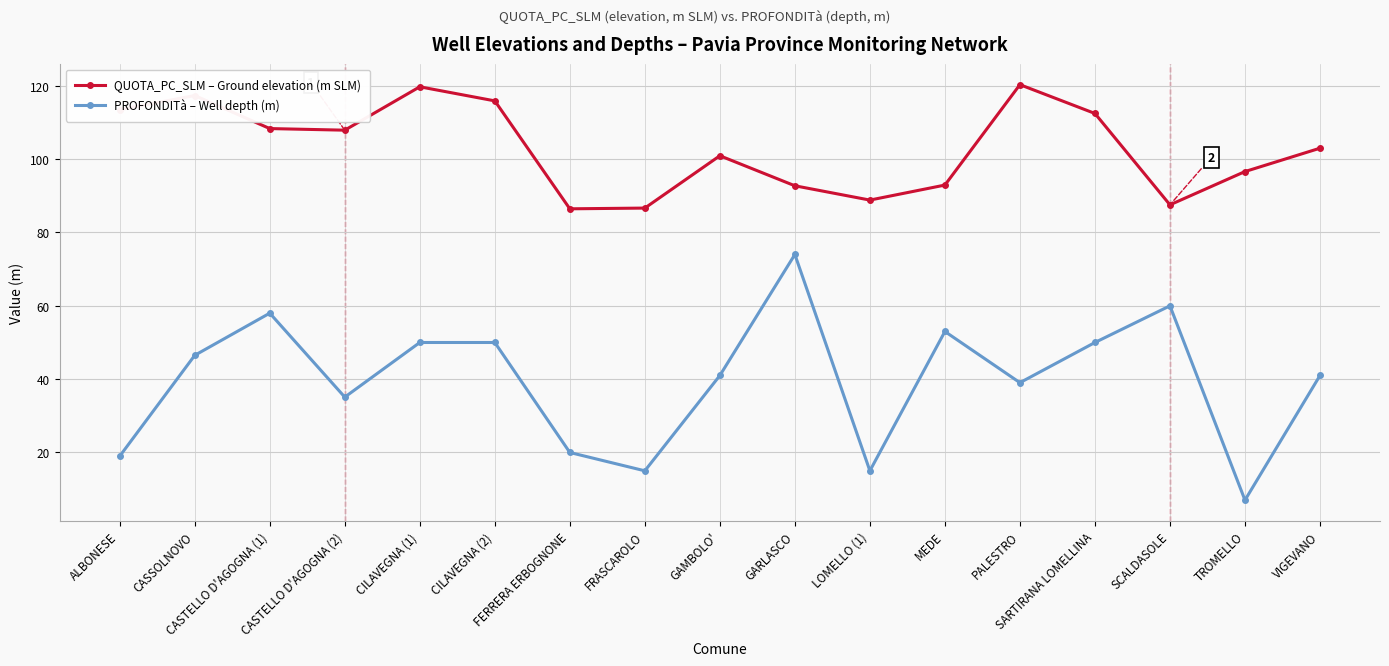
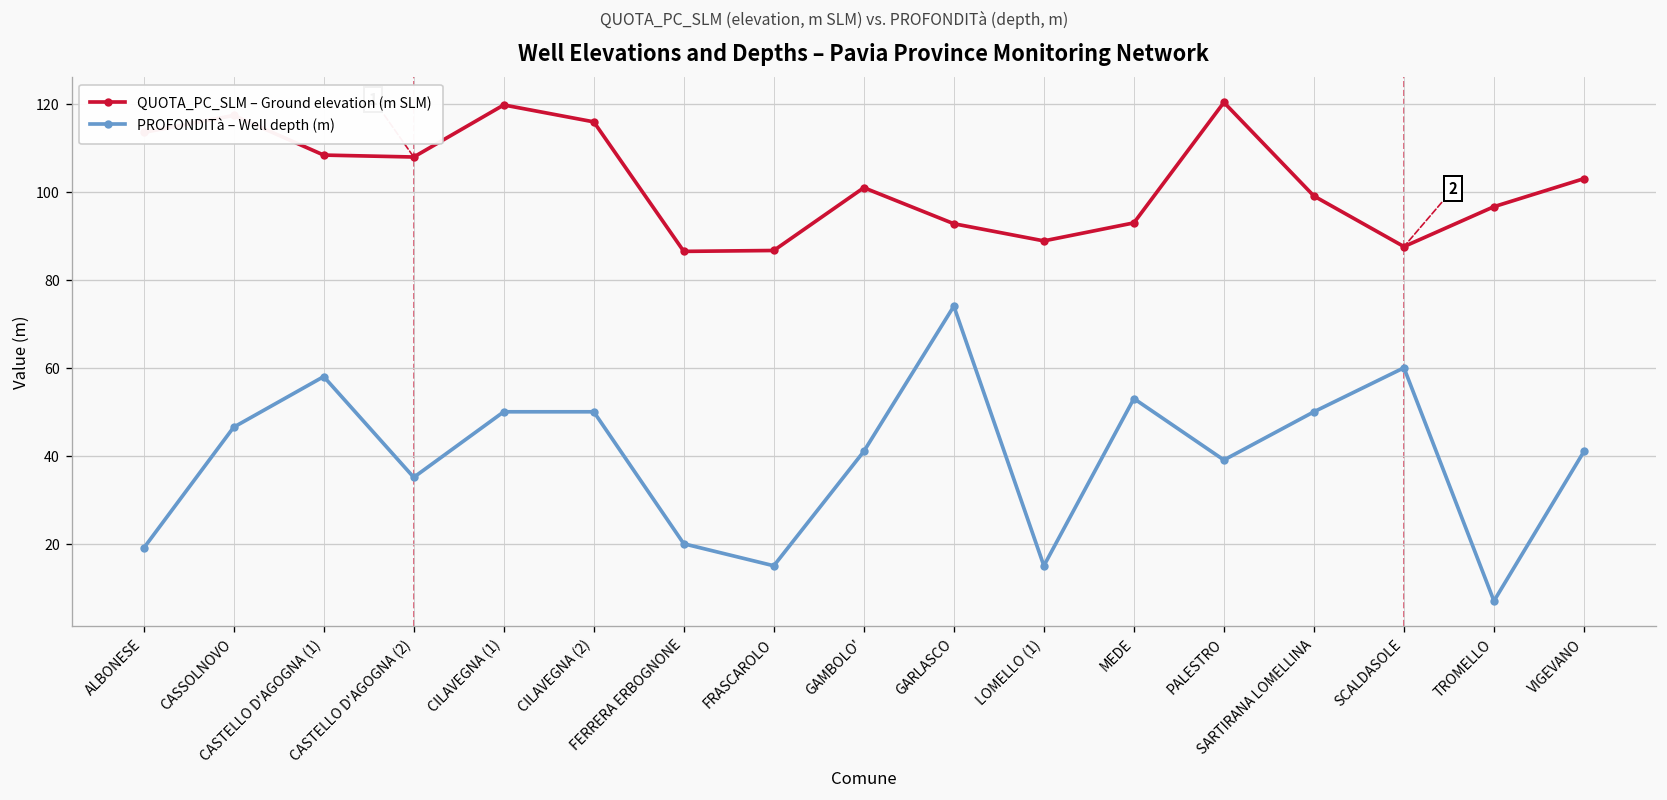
QUOTA_PC_SLM – Ground elevation (m SLM), SARTIRANA LOMELLINA: 112 -> 99
